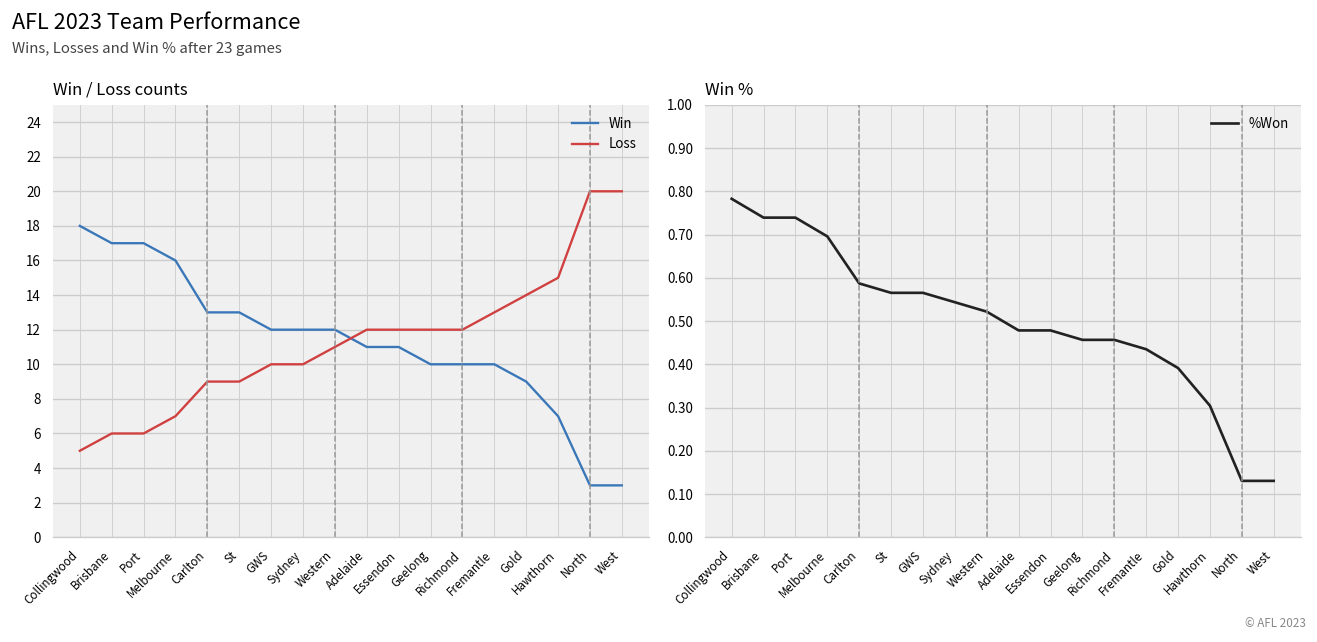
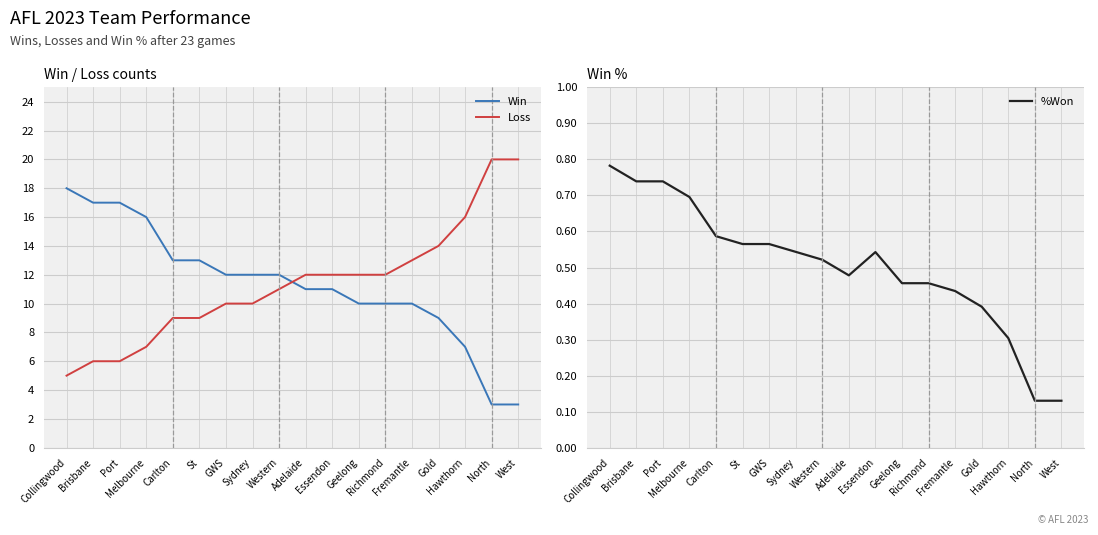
Win / Loss counts, Loss, Hawthorn: 15 -> 16
Win %, Essendon: 0.48 -> 0.54
